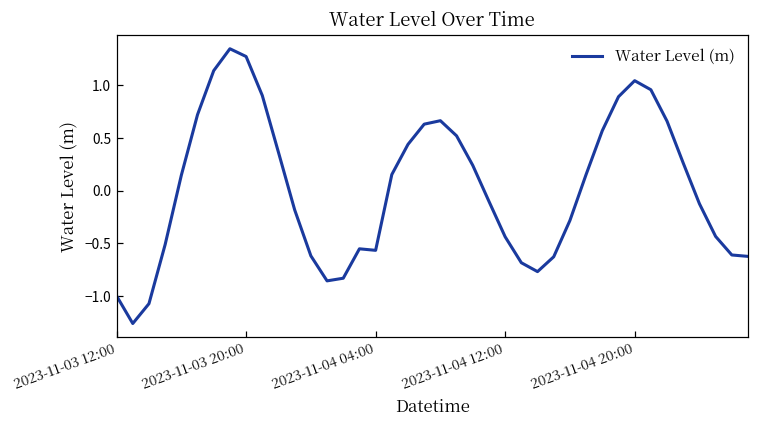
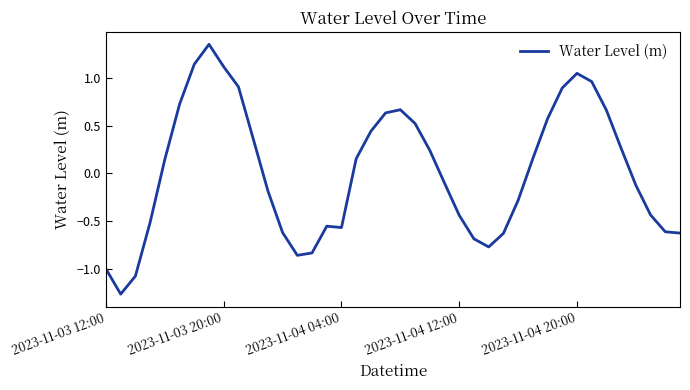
2023-11-03 20:00: 1.3 -> 1.1
